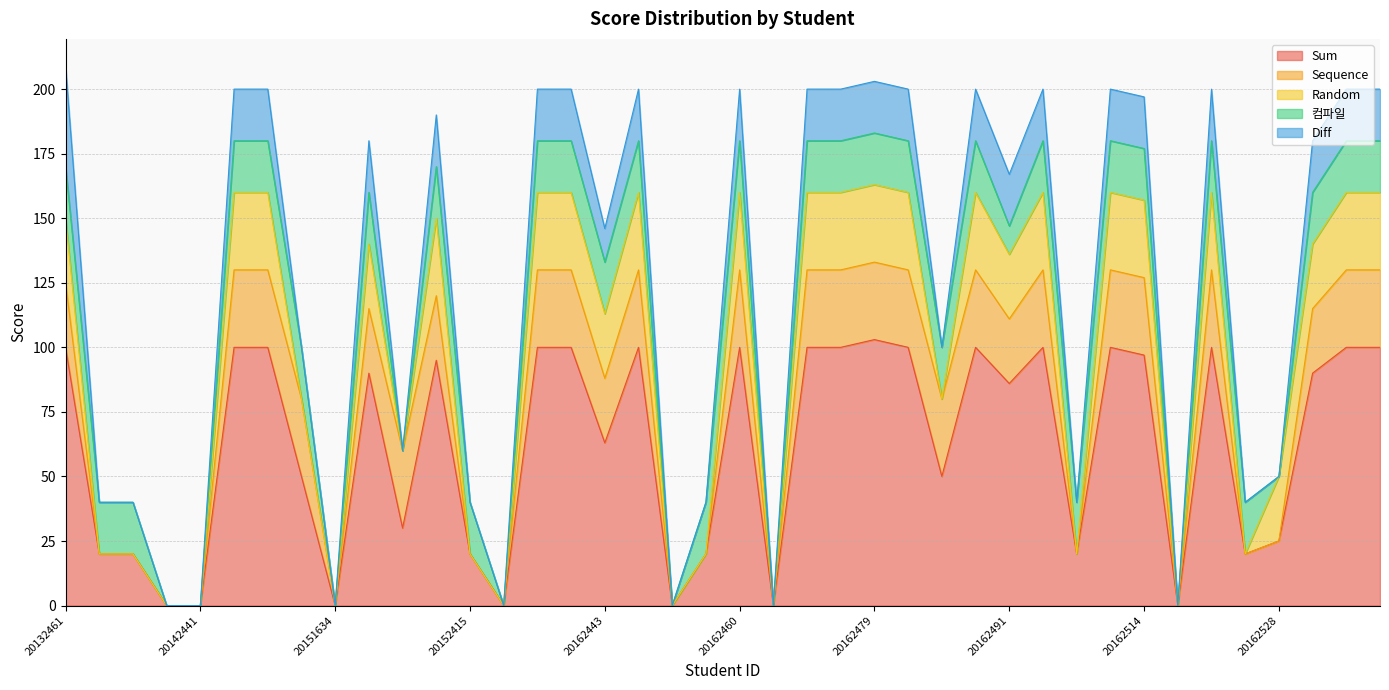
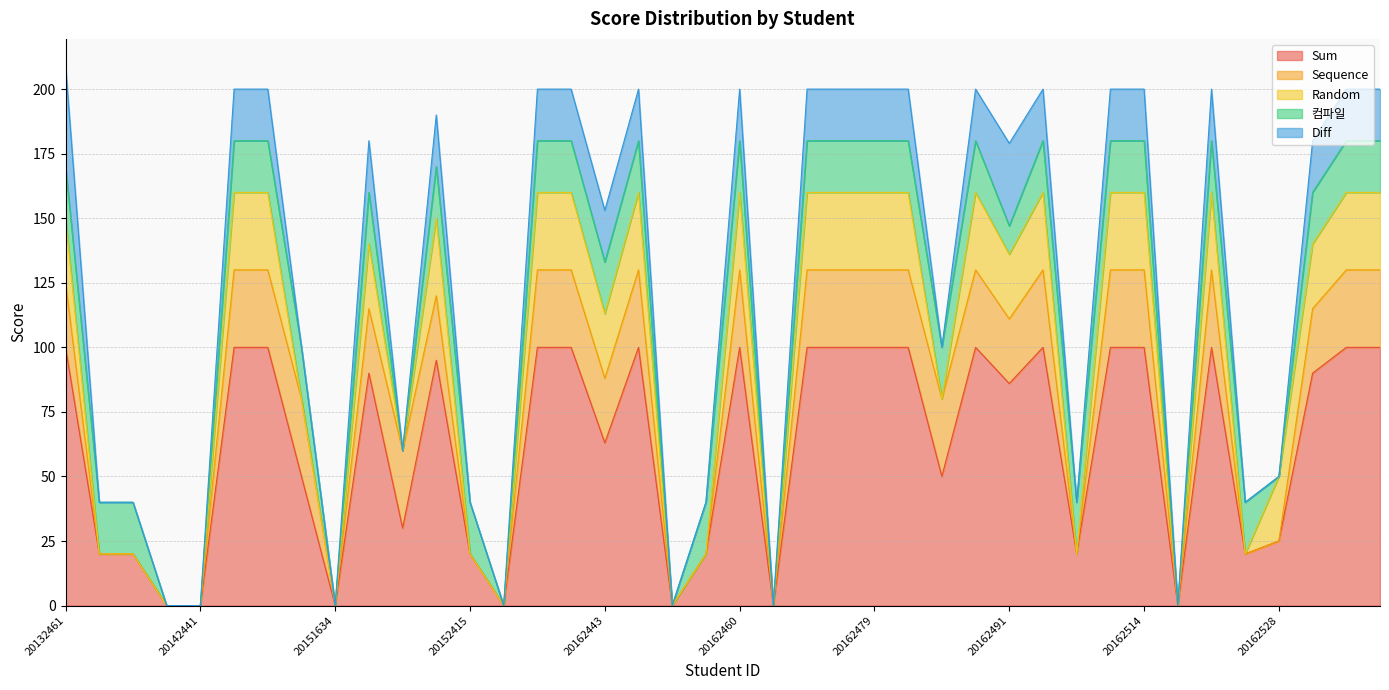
Diff, 20162443: 13 -> 20
Sum, 20162479: 103 -> 100
Diff, 20162491: 20 -> 32
Sum, 20162514: 97 -> 100
